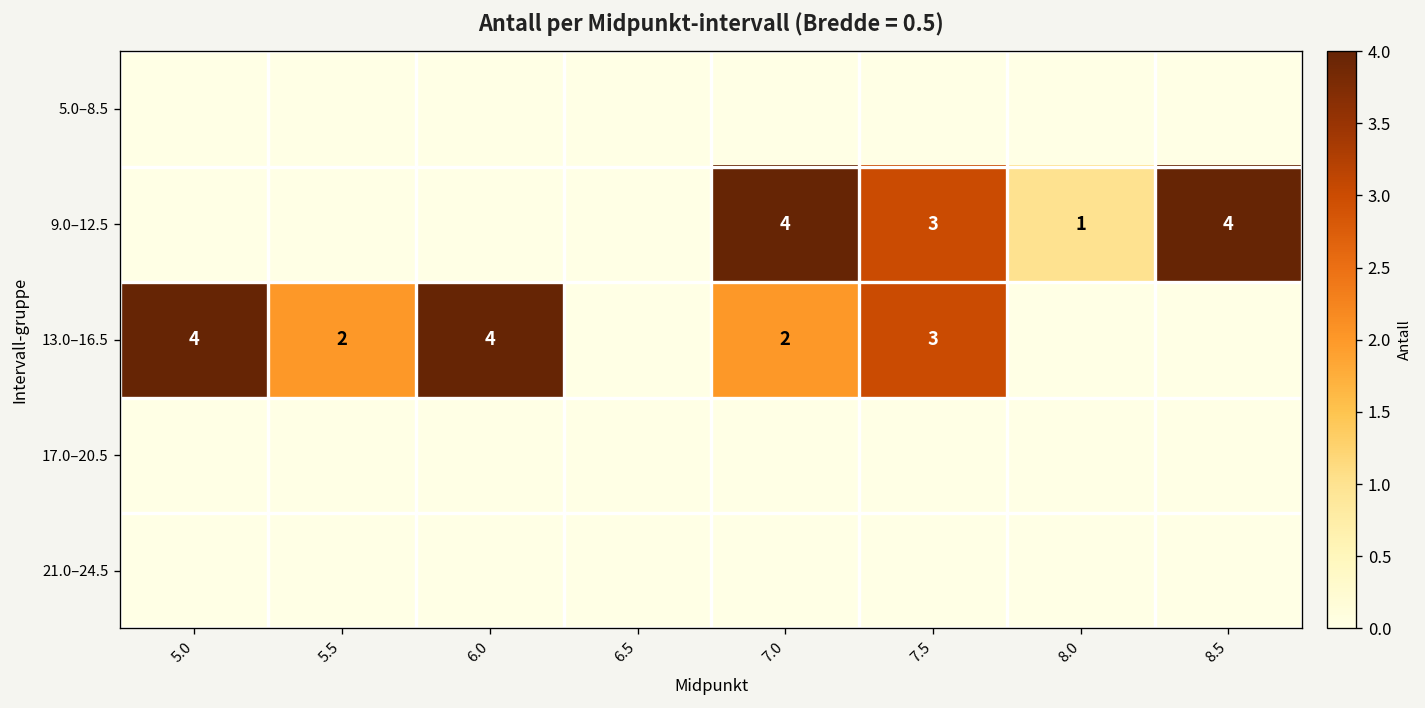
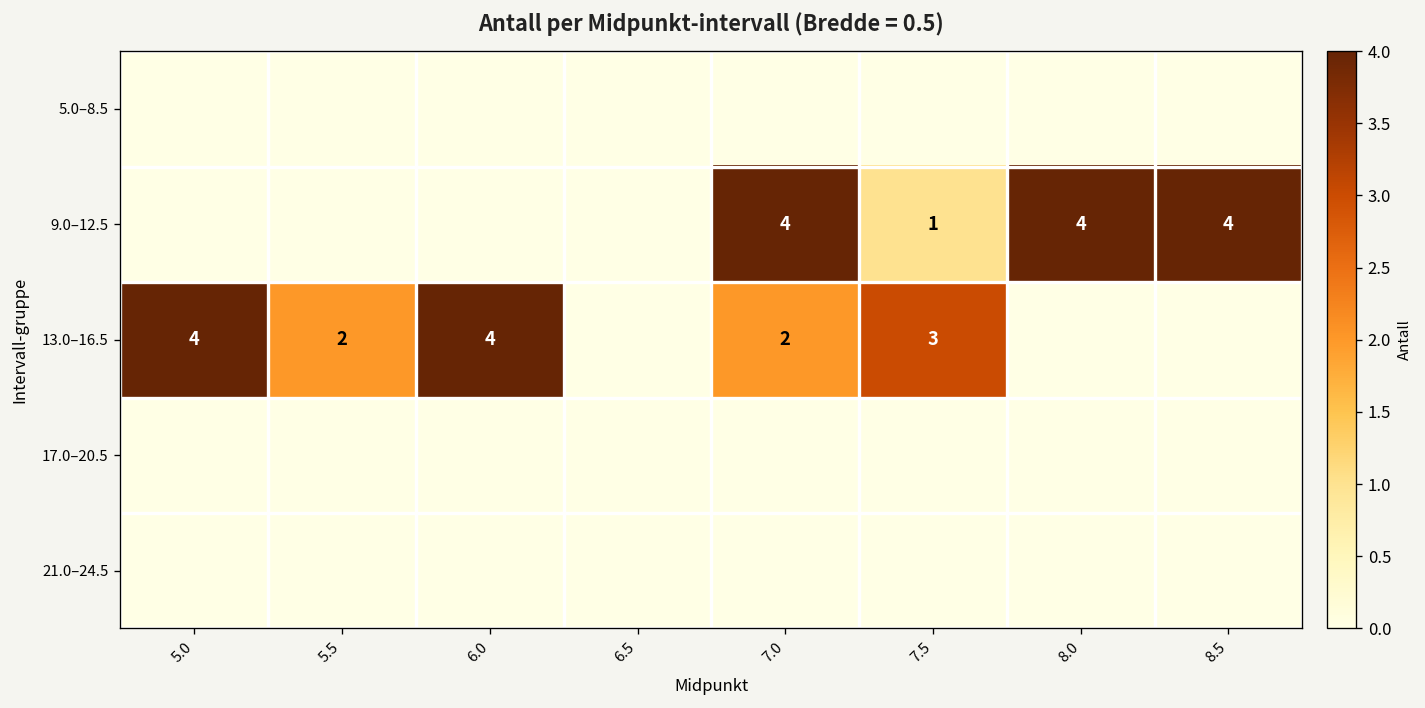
9.0–12.5, 7.5: 3 -> 1
9.0–12.5, 8.0: 1 -> 4
